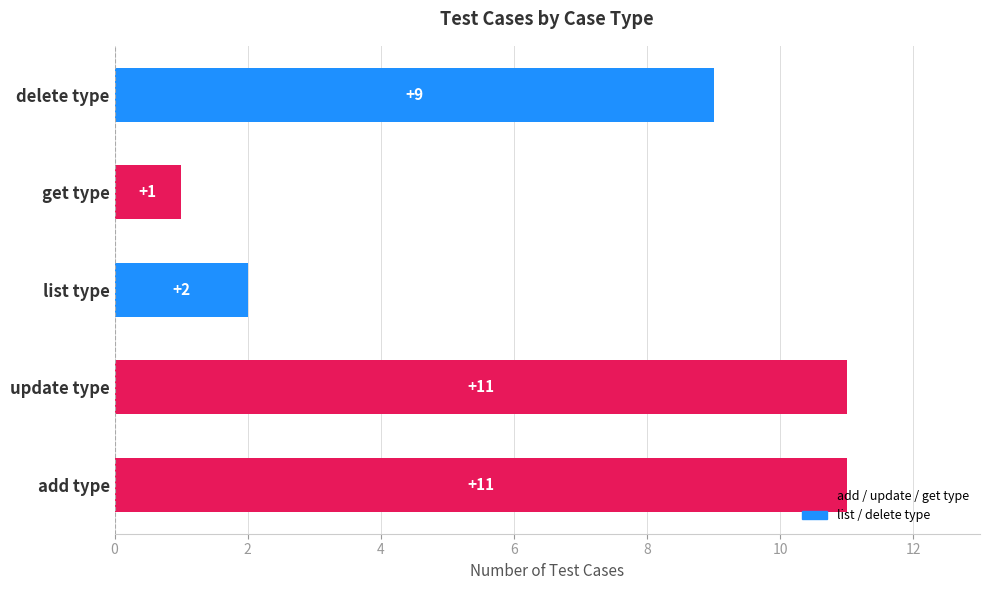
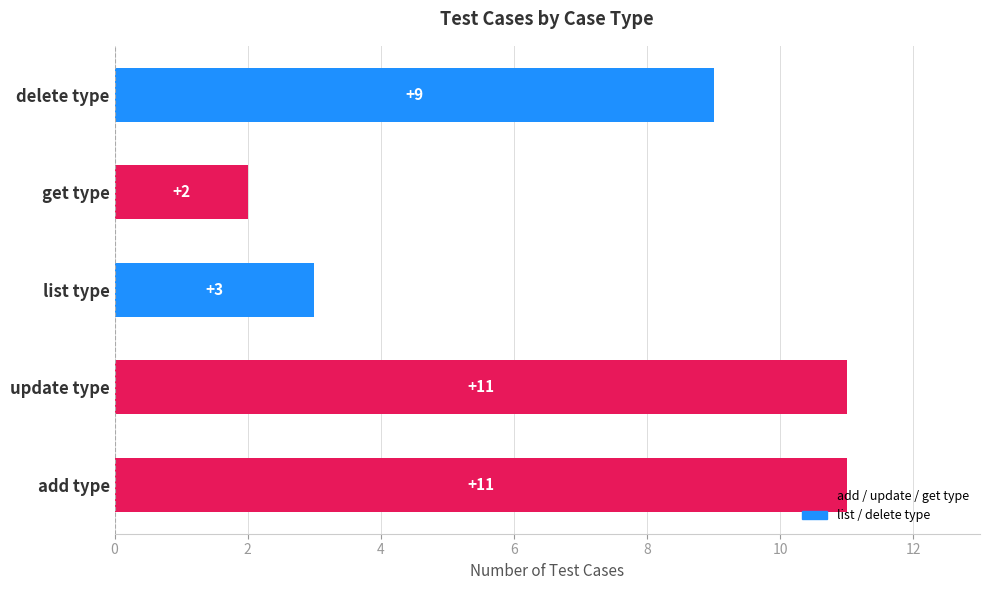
get type: +1 -> +2
list type: +2 -> +3
